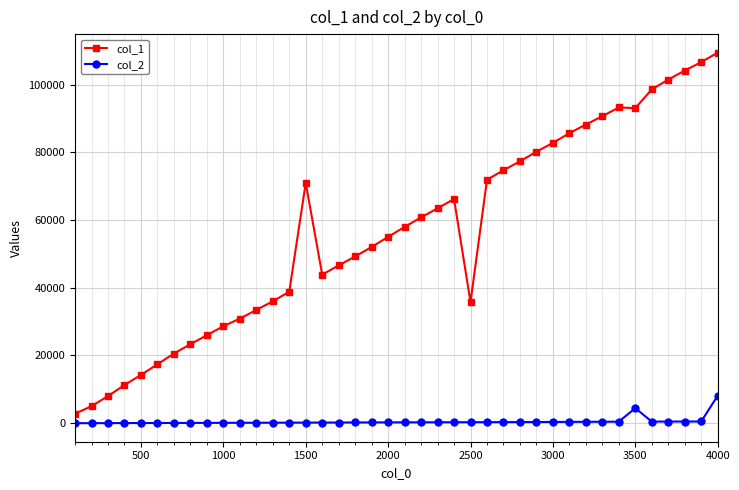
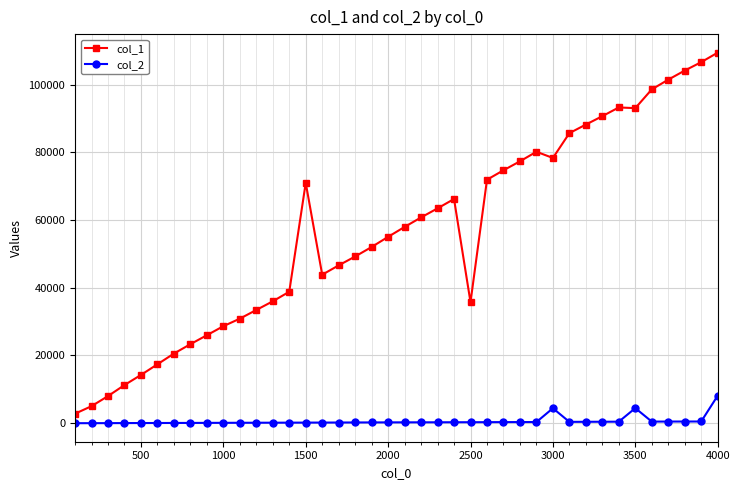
col_1, 3000: 83000 -> 78000
col_2, 3000: 0 -> 4000
